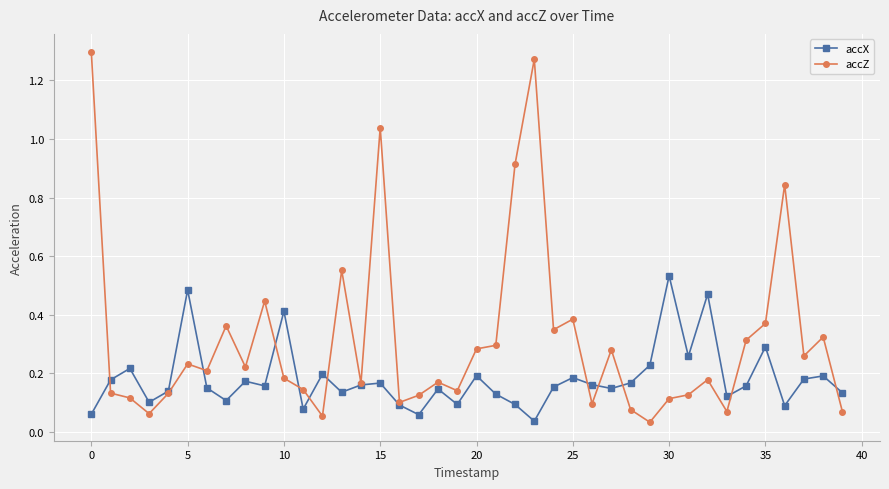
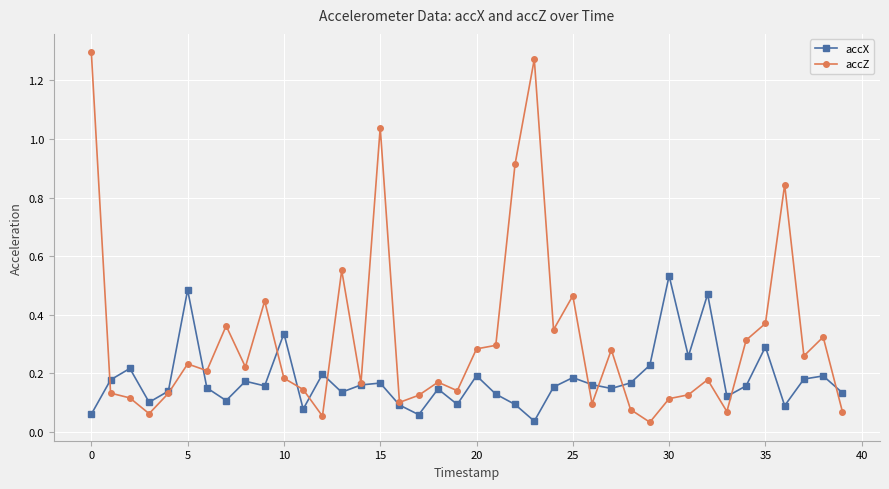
accX, 10: 0.41 -> 0.34
accZ, 25: 0.38 -> 0.46
